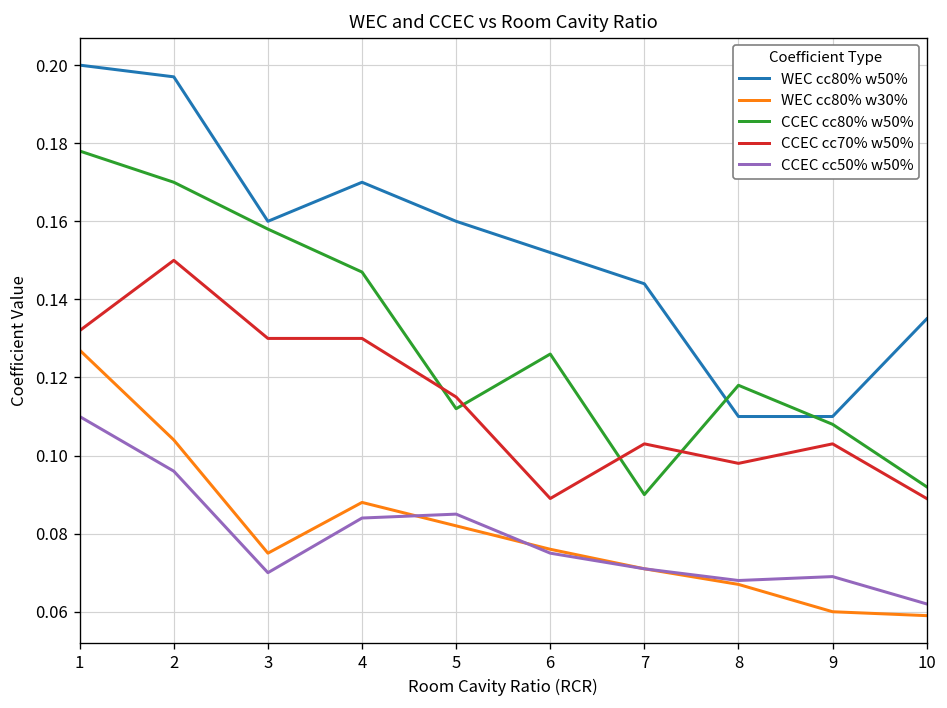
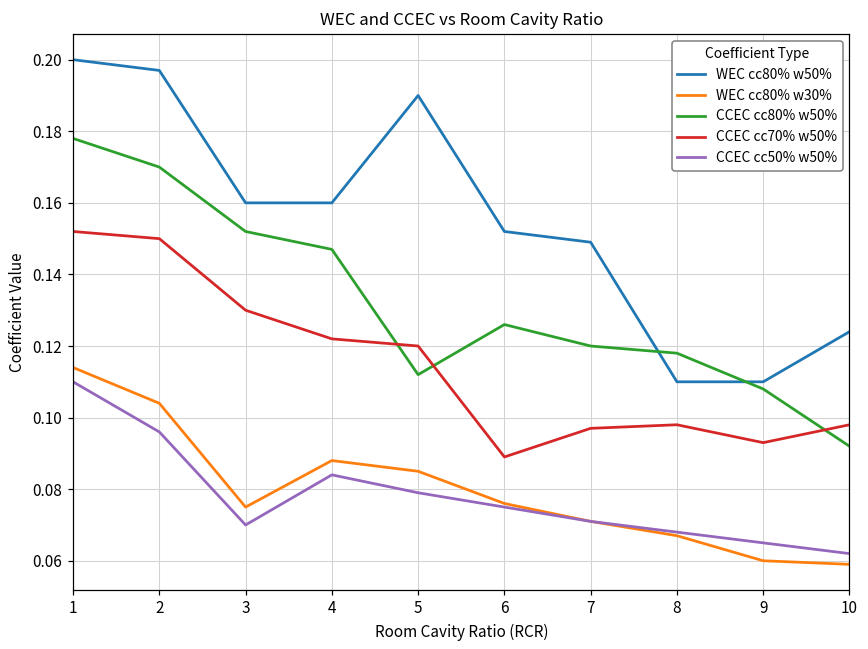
WEC cc80% w30%, 1: 0.127 -> 0.114
CCEC cc70% w50%, 1: 0.132 -> 0.152
CCEC cc80% w50%, 3: 0.158 -> 0.152
WEC cc80% w50%, 4: 0.17 -> 0.16
CCEC cc70% w50%, 4: 0.130 -> 0.122
WEC cc80% w50%, 5: 0.16 -> 0.19
WEC cc80% w30%, 5: 0.082 -> 0.085
CCEC cc70% w50%, 5: 0.115 -> 0.120
CCEC cc50% w50%, 5: 0.085 -> 0.079
WEC cc80% w50%, 7: 0.144 -> 0.149
CCEC cc80% w50%, 7: 0.09 -> 0.12
CCEC cc70% w50%, 7: 0.103 -> 0.097
CCEC cc70% w50%, 9: 0.103 -> 0.093
CCEC cc50% w50%, 9: 0.069 -> 0.065
WEC cc80% w50%, 10: 0.135 -> 0.124
CCEC cc70% w50%, 10: 0.089 -> 0.098
